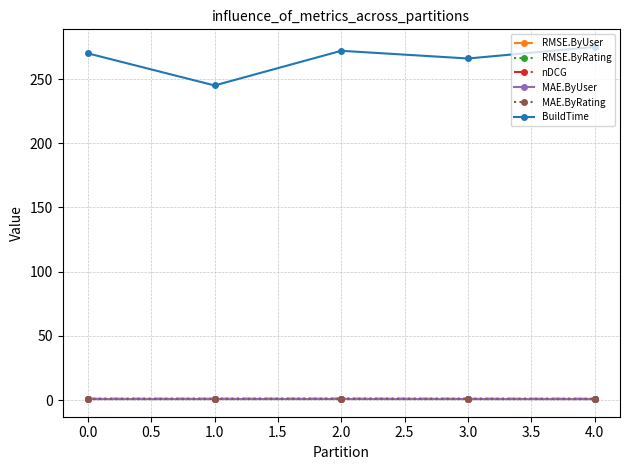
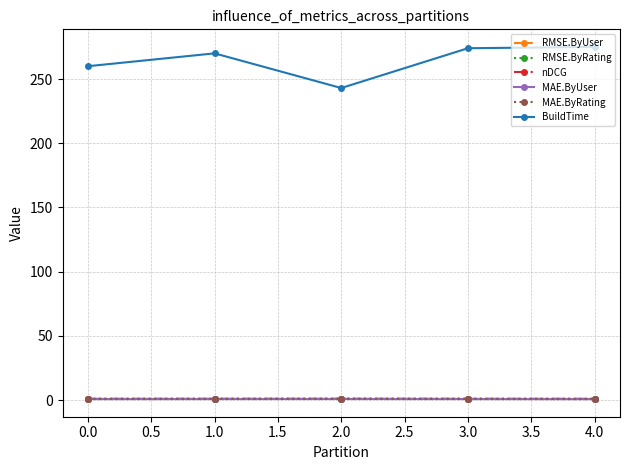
BuildTime, 0.0: 270 -> 260
BuildTime, 1.0: 245 -> 270
BuildTime, 2.0: 272 -> 243
BuildTime, 3.0: 266 -> 274
